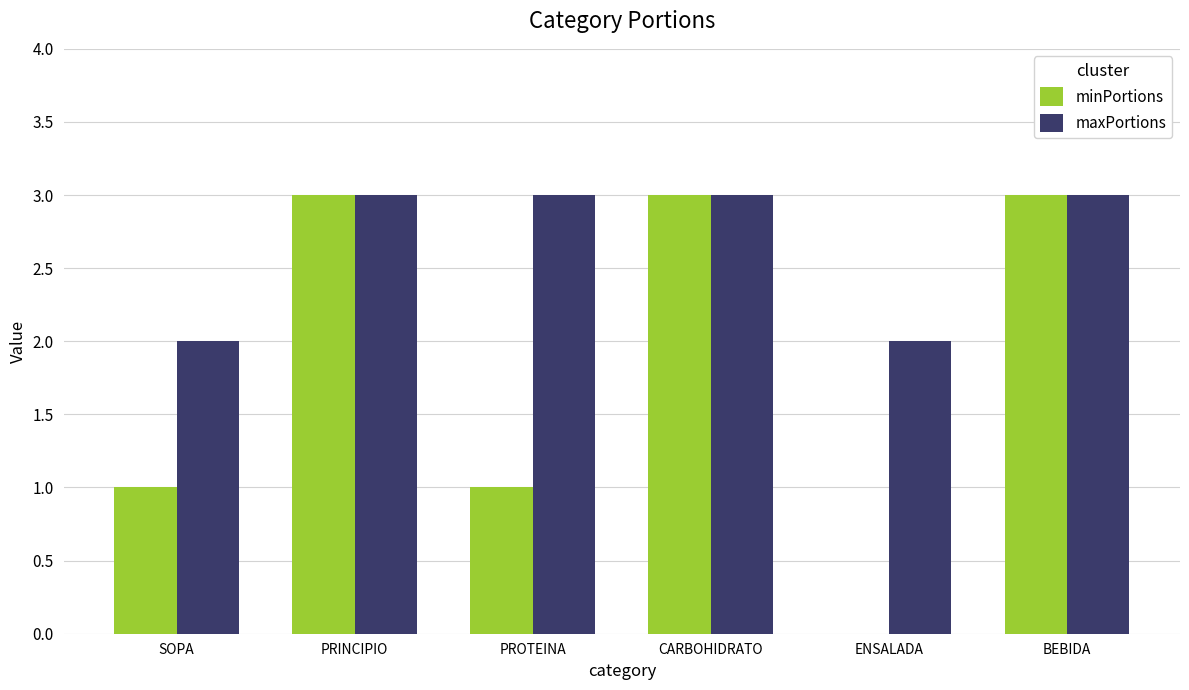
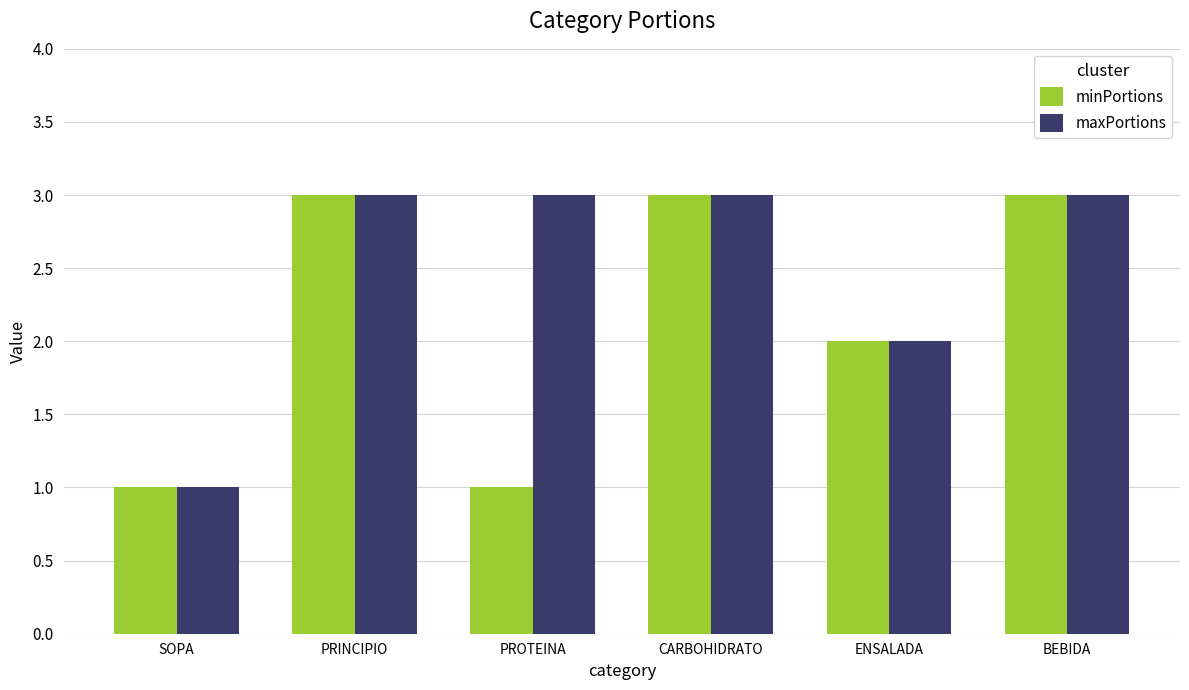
maxPortions, SOPA: 2 -> 1
minPortions, ENSALADA: 0 -> 2
